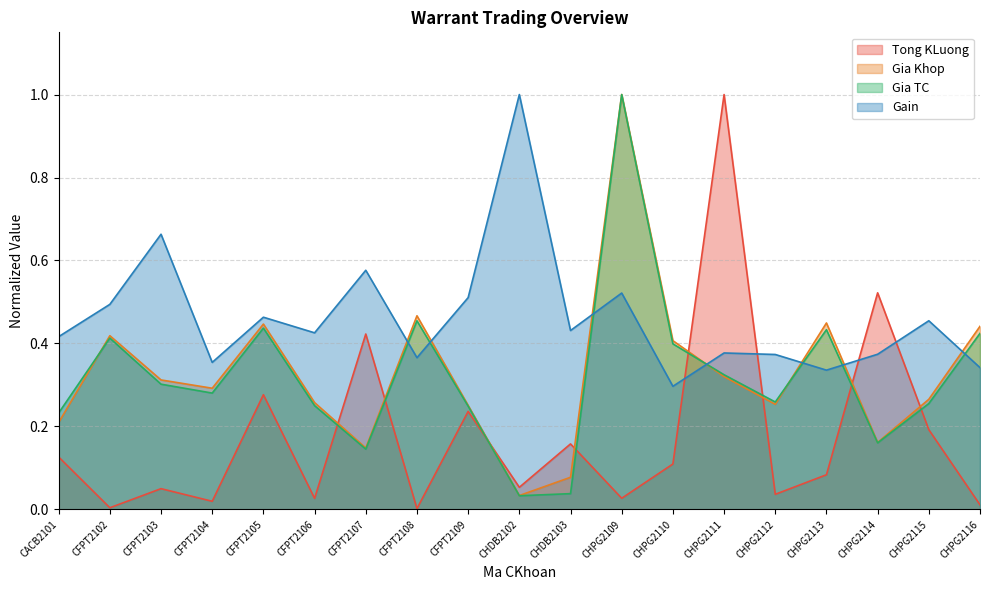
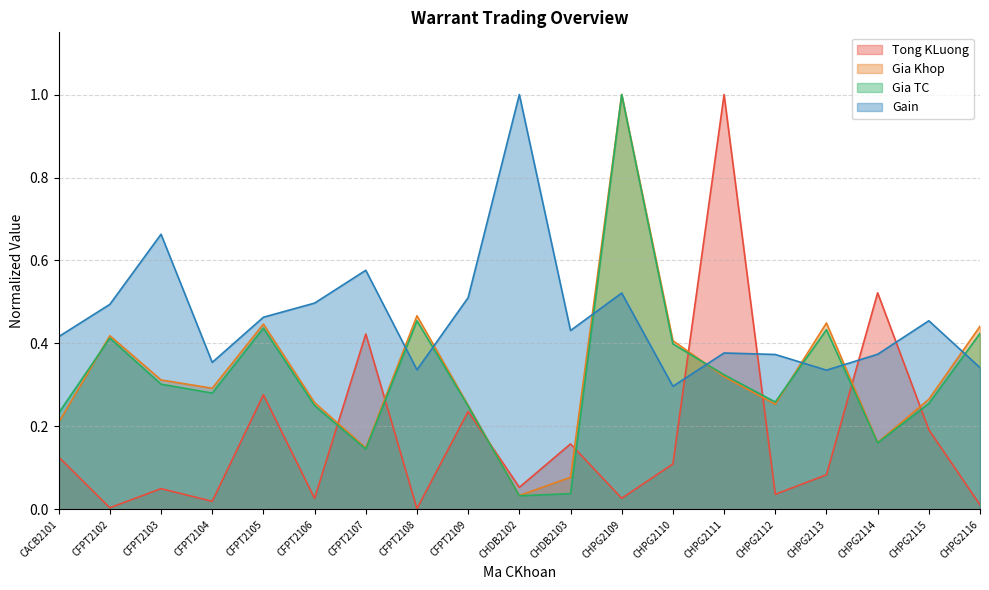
Gain, CFPT2106: 0.43 -> 0.50
Gain, CFPT2108: 0.37 -> 0.34
